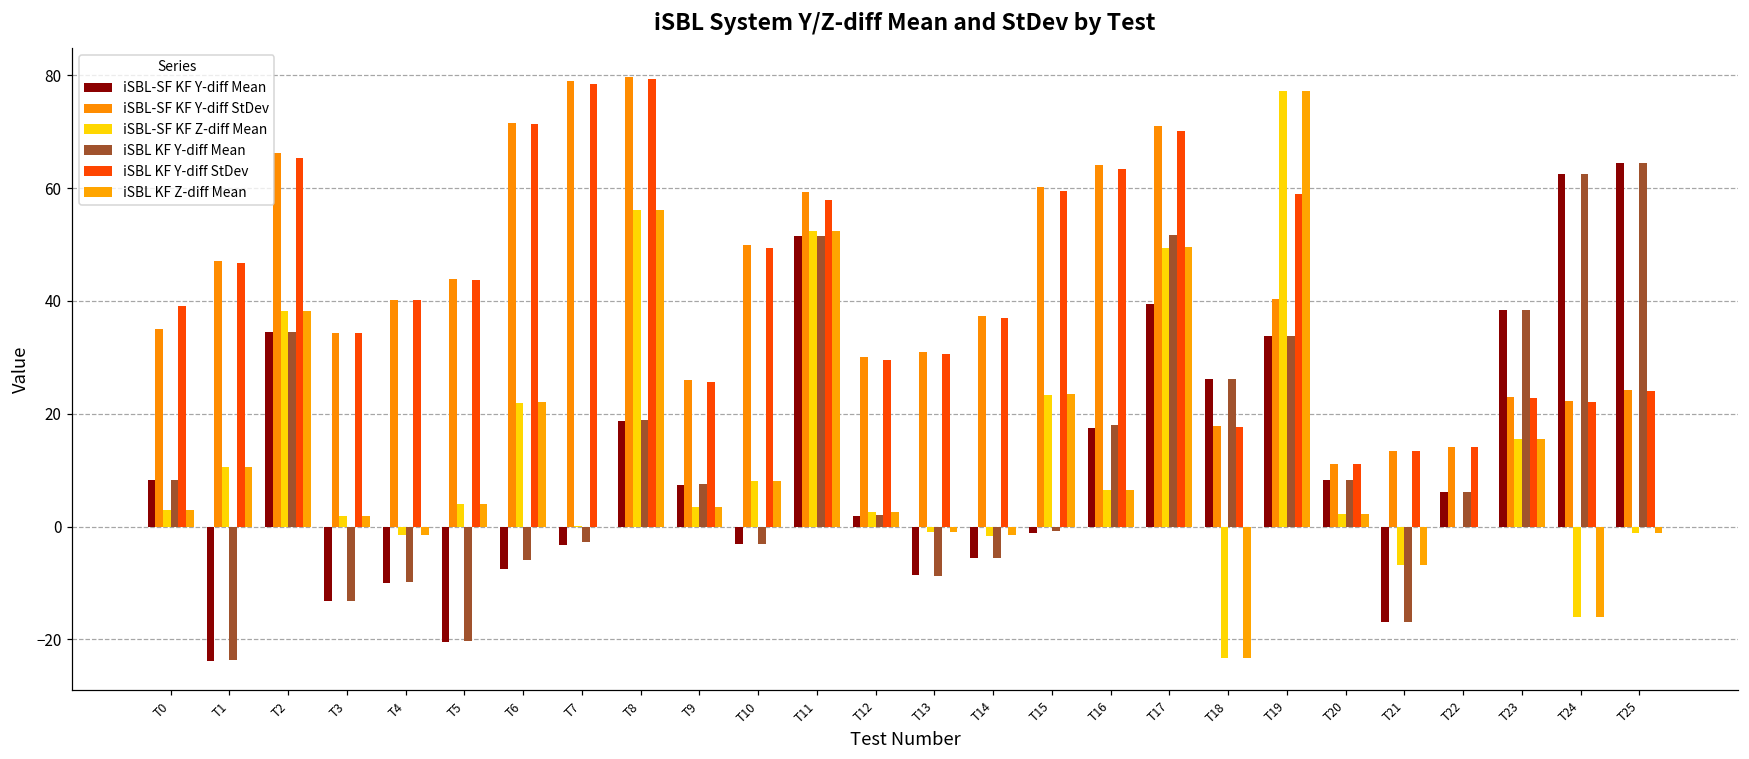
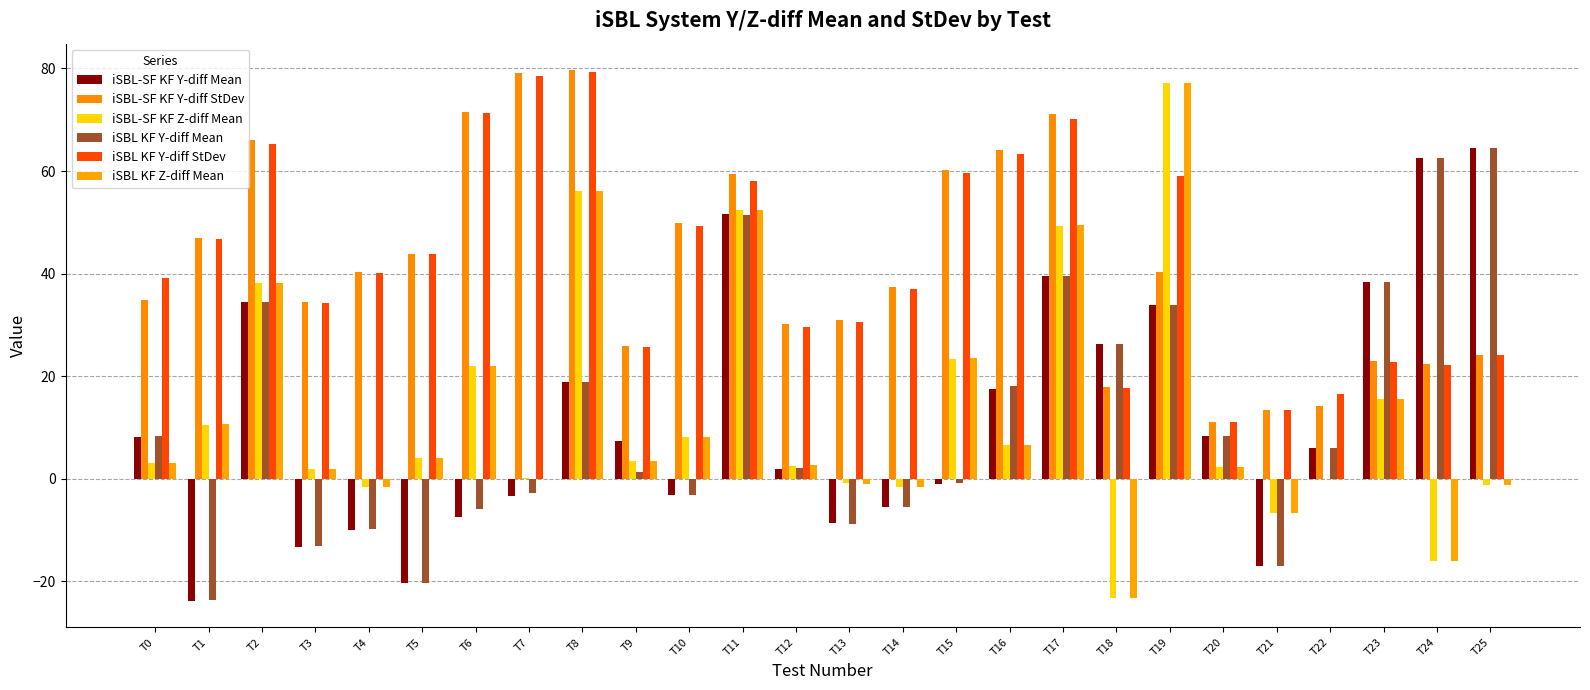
iSBL KF Y-diff Mean, T9: 8 -> 1
iSBL KF Y-diff Mean, T17: 52 -> 40
iSBL KF Y-diff StDev, T22: 14 -> 16
